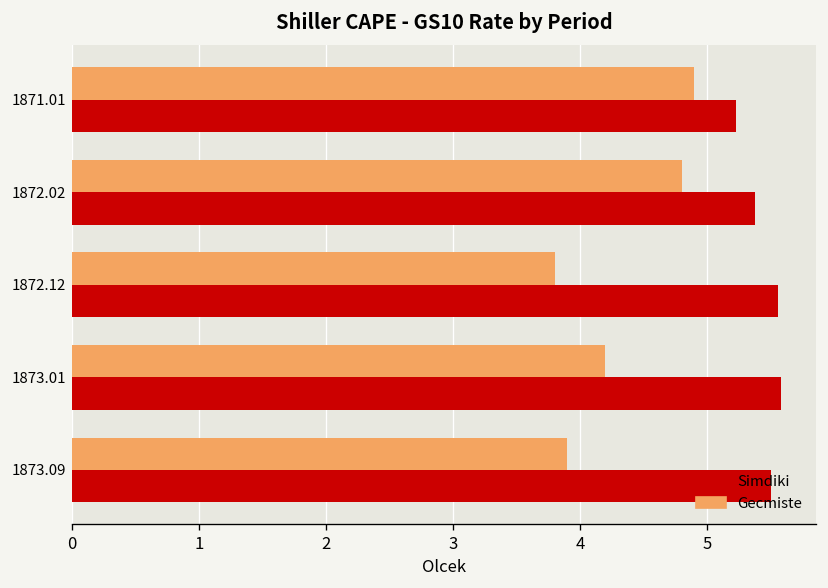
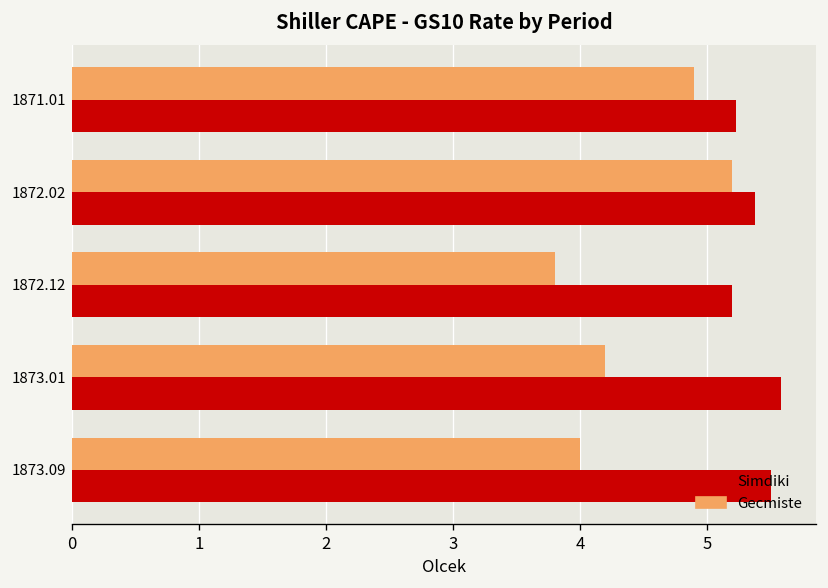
Gecmiste, 1872.02: 4.8 -> 5.2
Simdiki, 1872.12: 5.56 -> 5.19
Gecmiste, 1873.09: 3.9 -> 4.0
